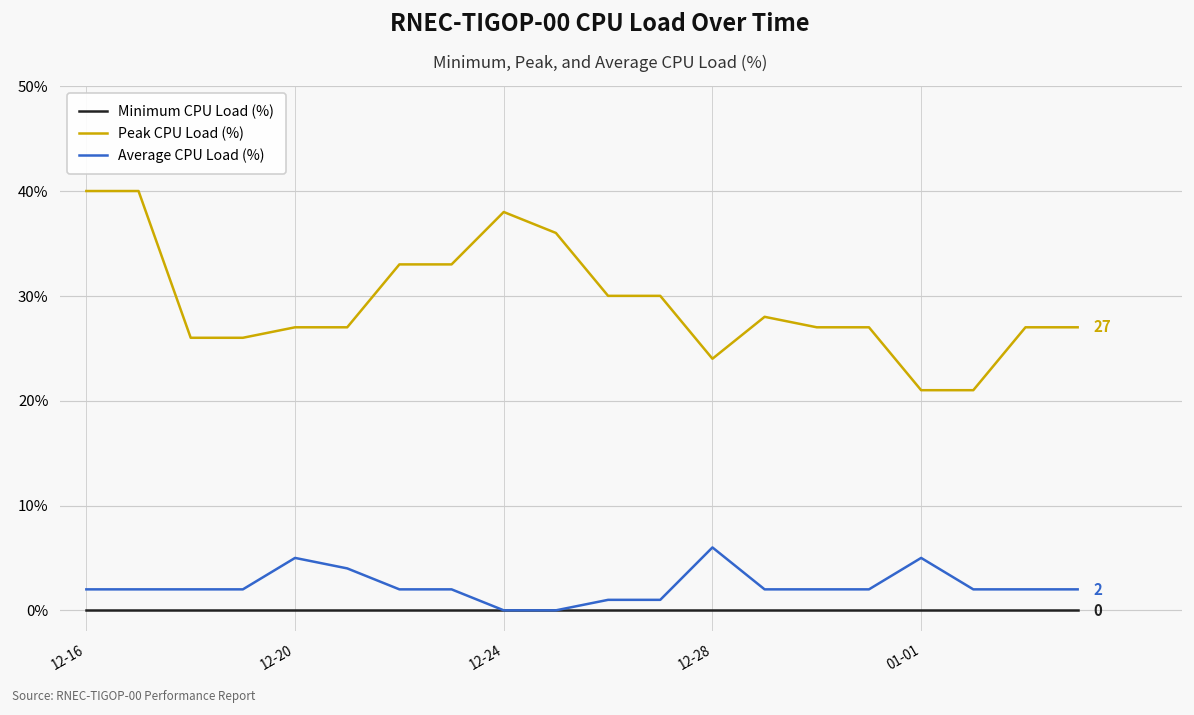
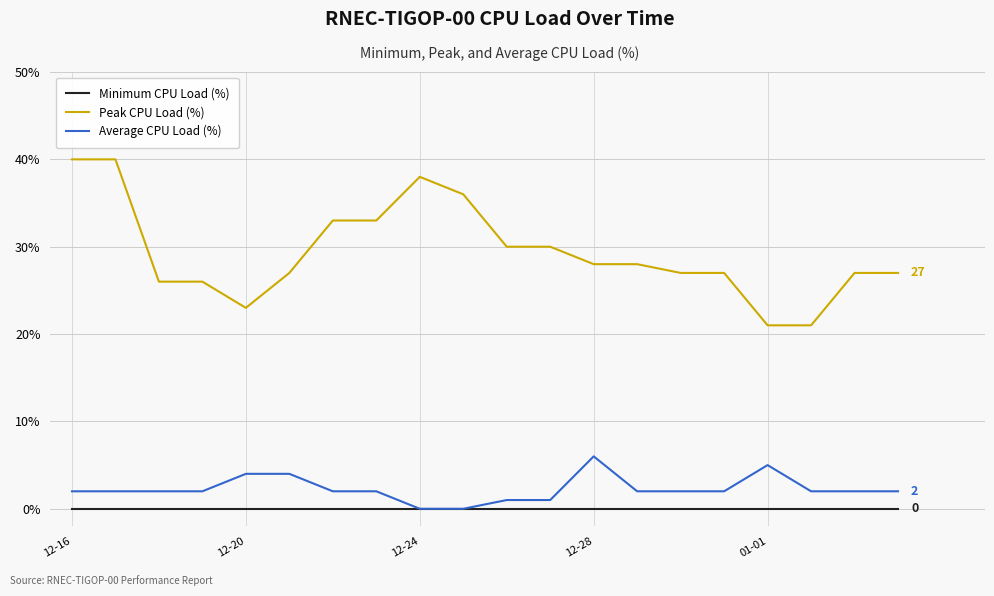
Peak CPU Load (%), 12-20: 27% -> 23%
Average CPU Load (%), 12-20: 5% -> 4%
Peak CPU Load (%), 12-28: 24% -> 28%
